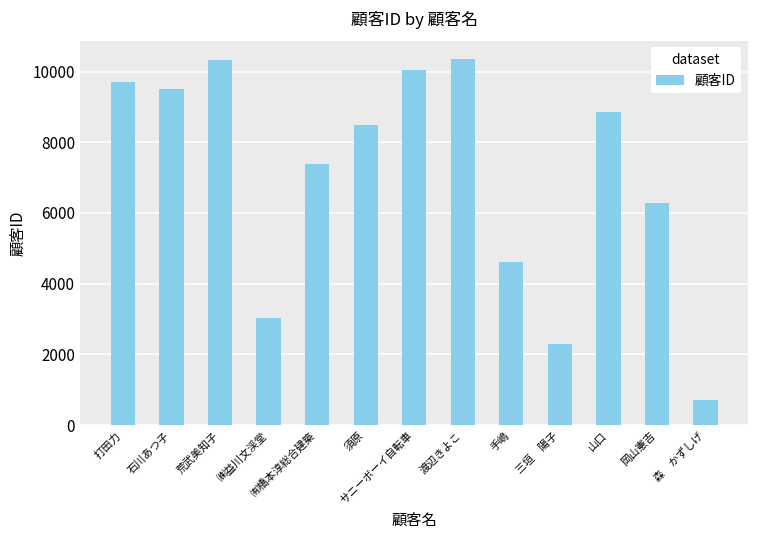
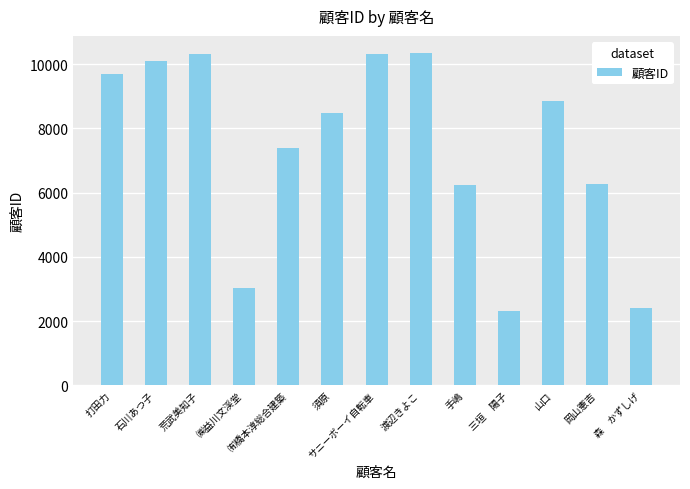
石川あつ子: 9500 -> 10100
サニーボーイ自転車: 10100 -> 10300
手嶋: 4600 -> 6200
森 かずしげ: 700 -> 2400
